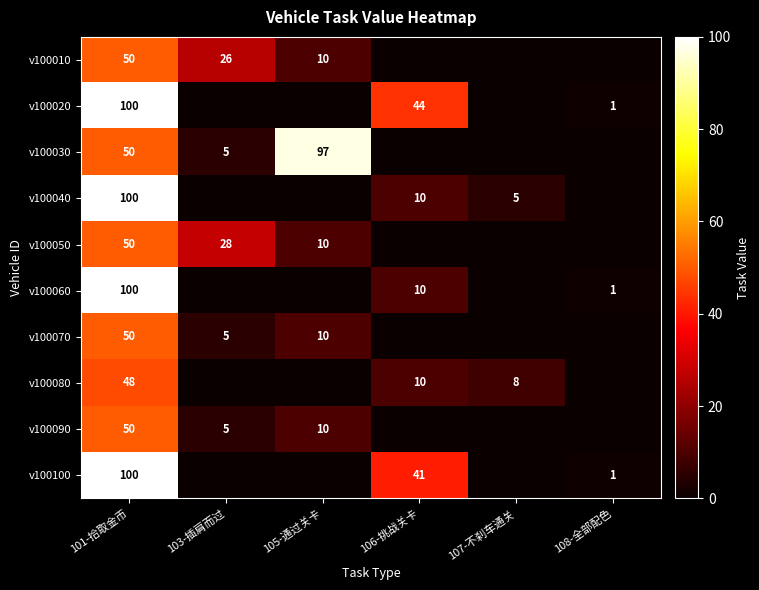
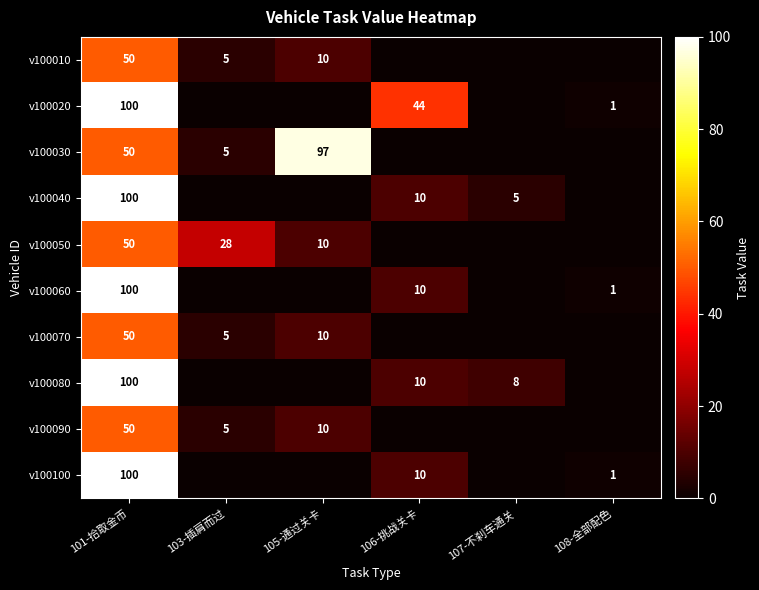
v100010, 103-插肩而过: 26 -> 5
v100080, 101-拾取金币: 48 -> 100
v100100, 106-挑战关卡: 41 -> 10
